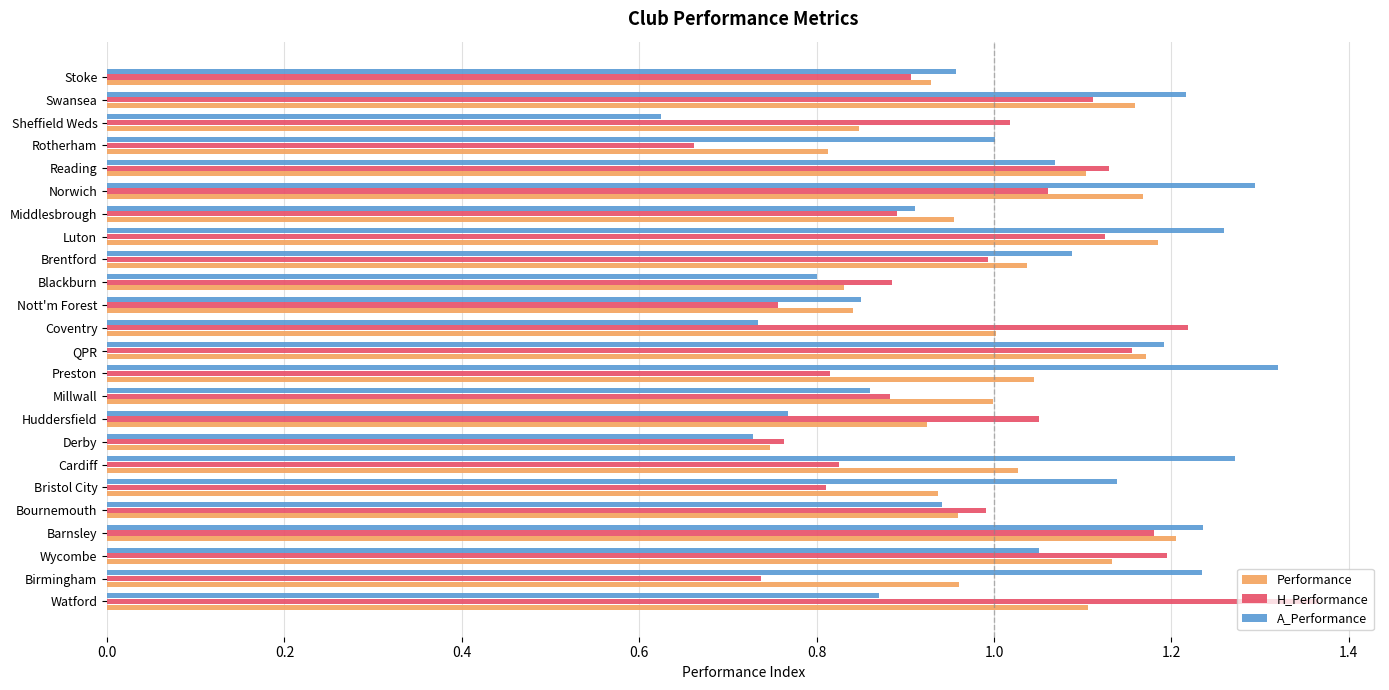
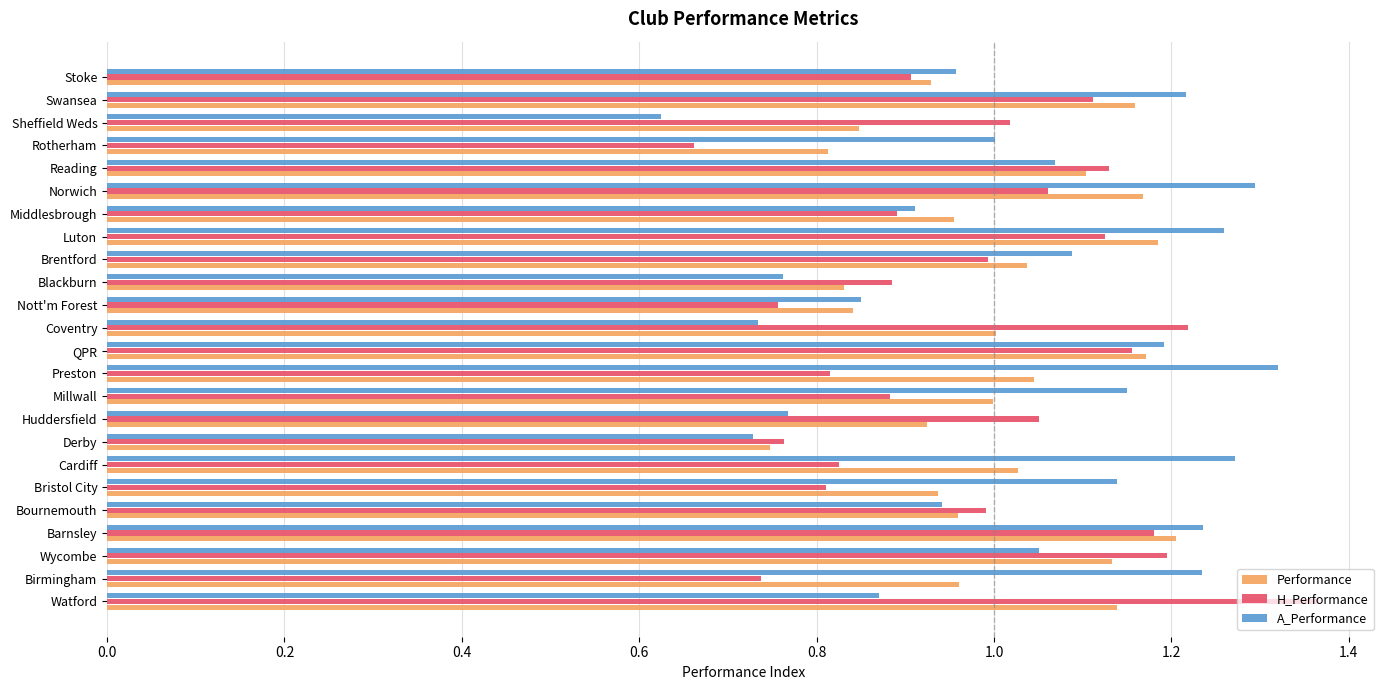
A_Performance, Blackburn: 0.80 -> 0.76
A_Performance, Millwall: 0.86 -> 1.15
Performance, Watford: 1.11 -> 1.14
